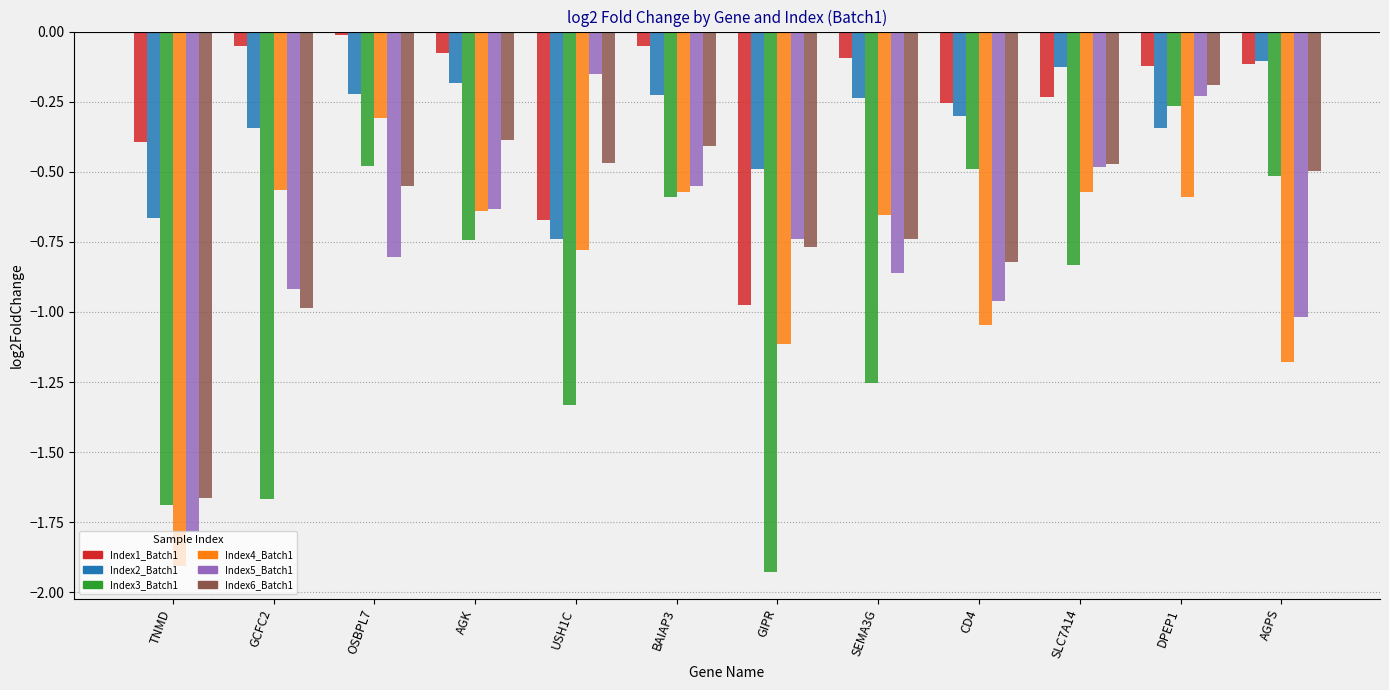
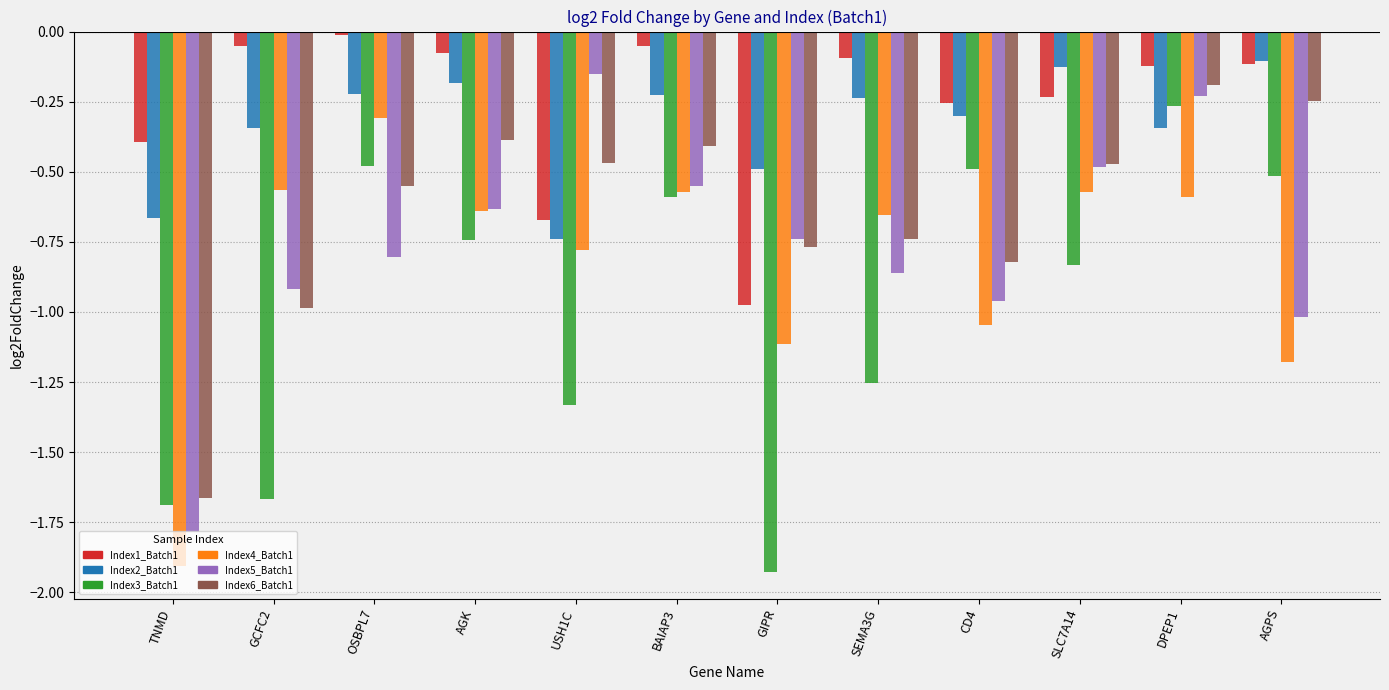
Index6_Batch1, AGPS: -0.50 -> -0.25
